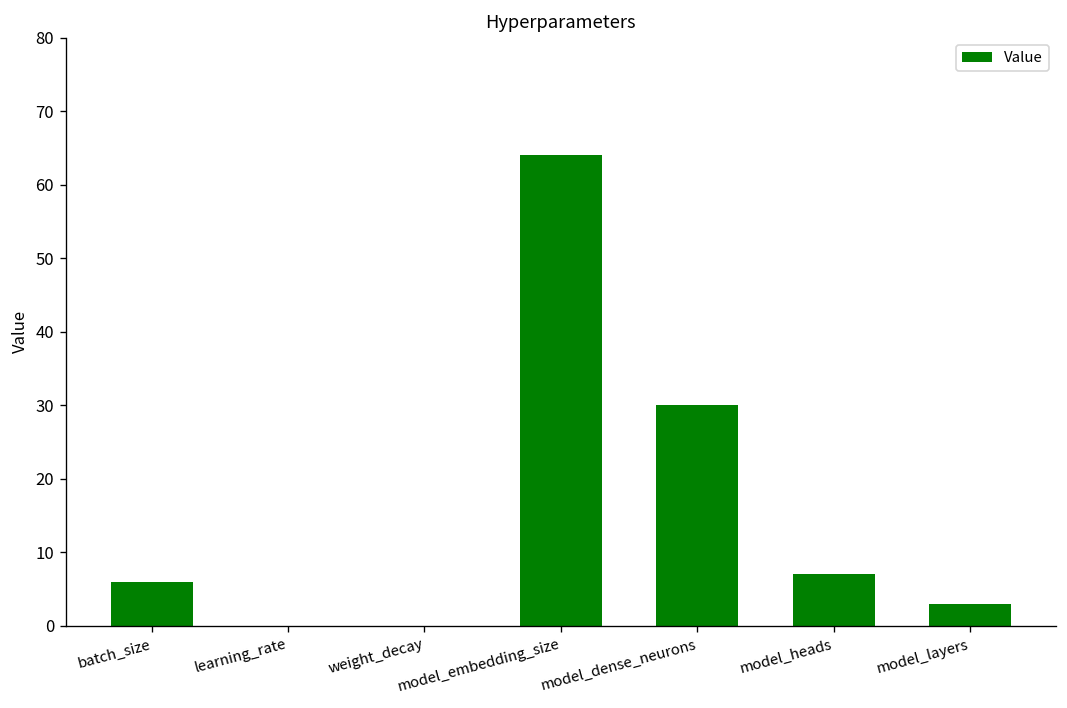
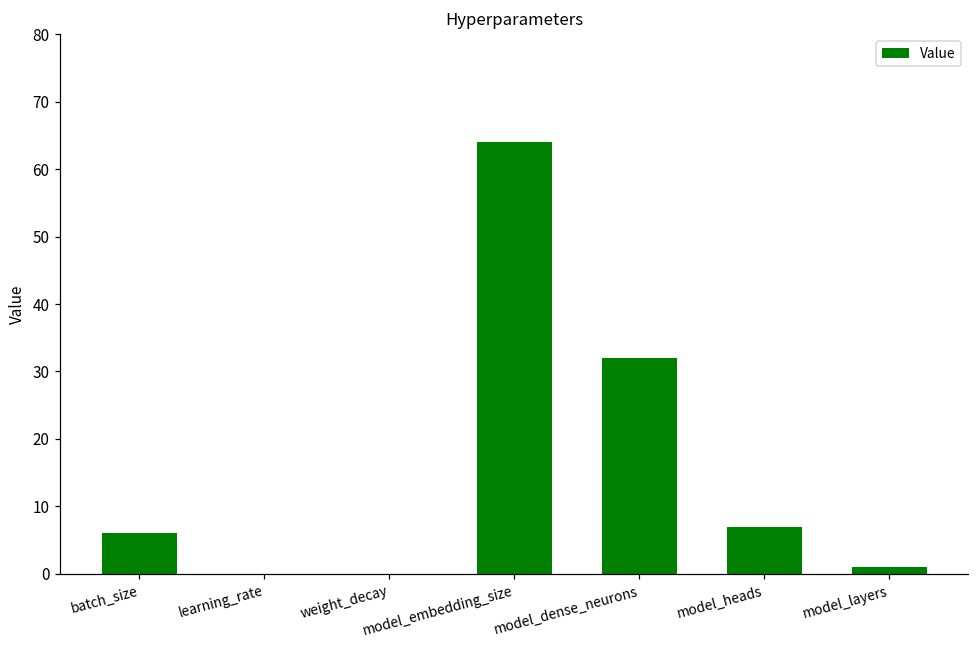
model_dense_neurons: 30 -> 32
model_layers: 3 -> 1
